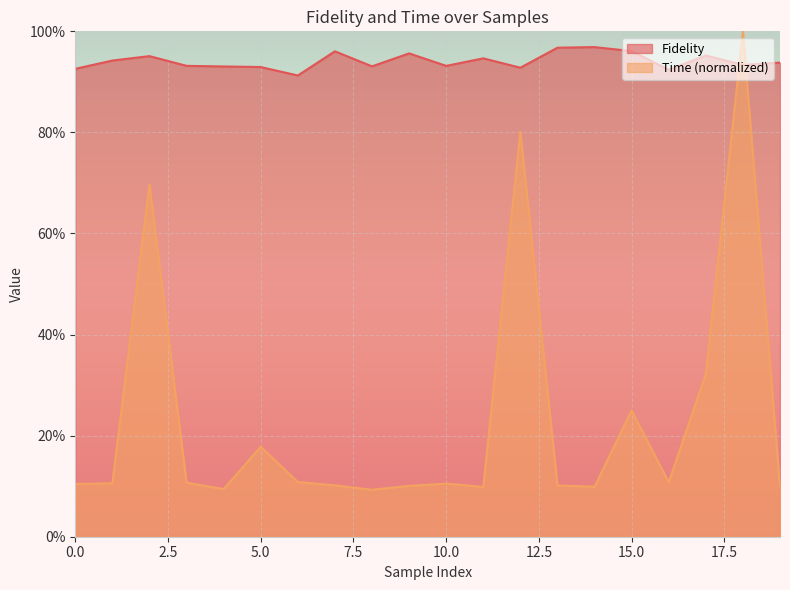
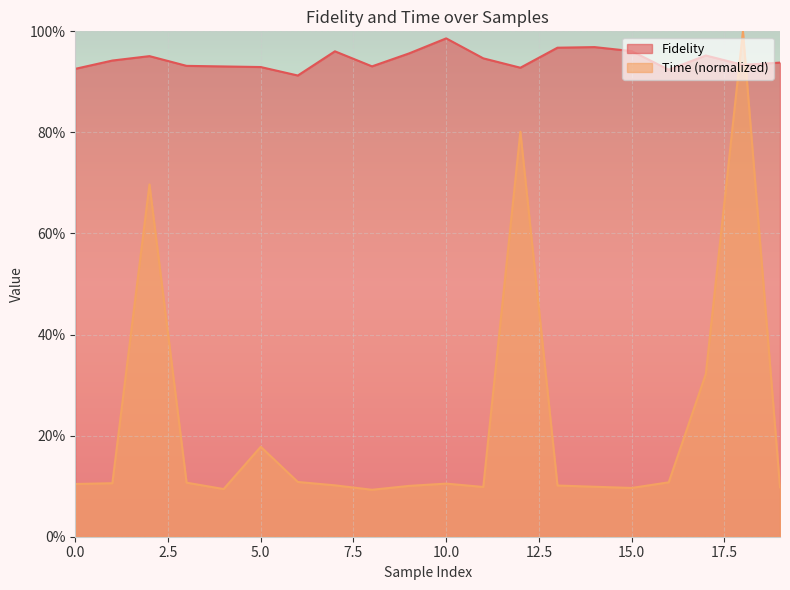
Fidelity, 10.0: 93% -> 99%
Time (normalized), 15.0: 25% -> 10%
